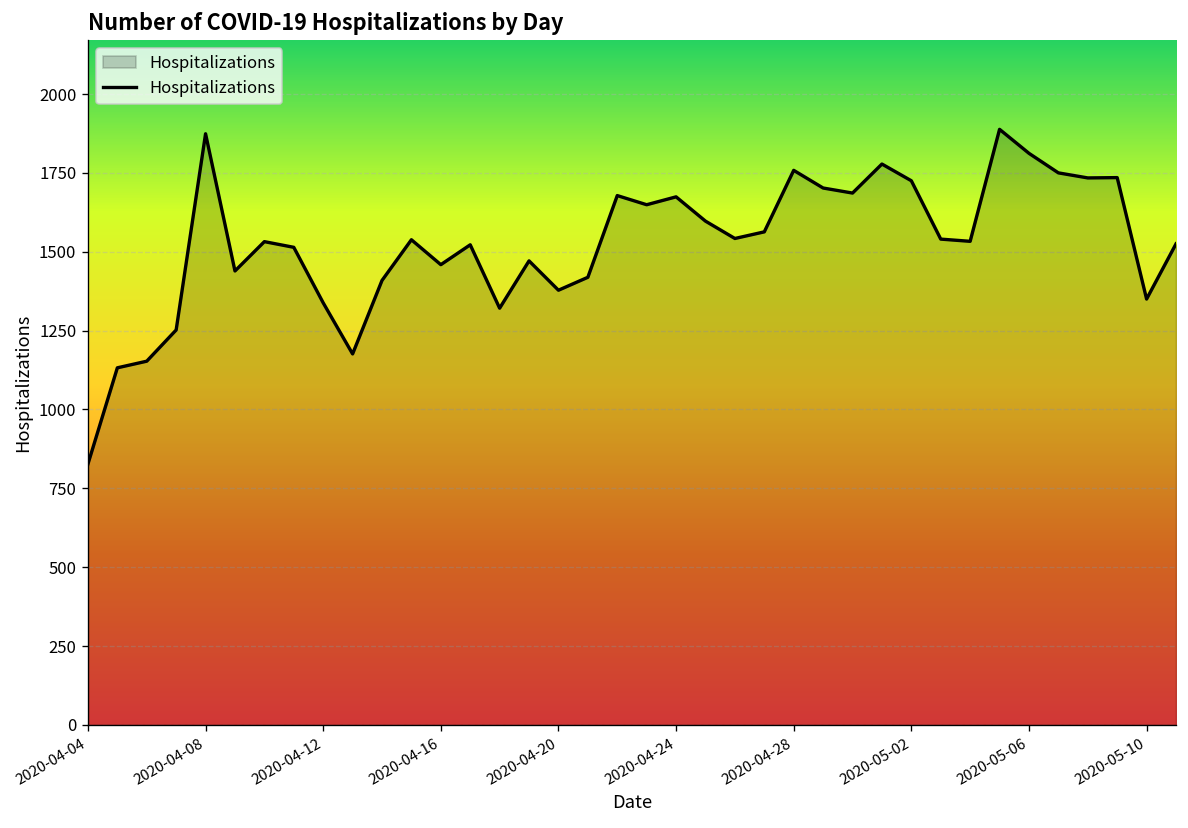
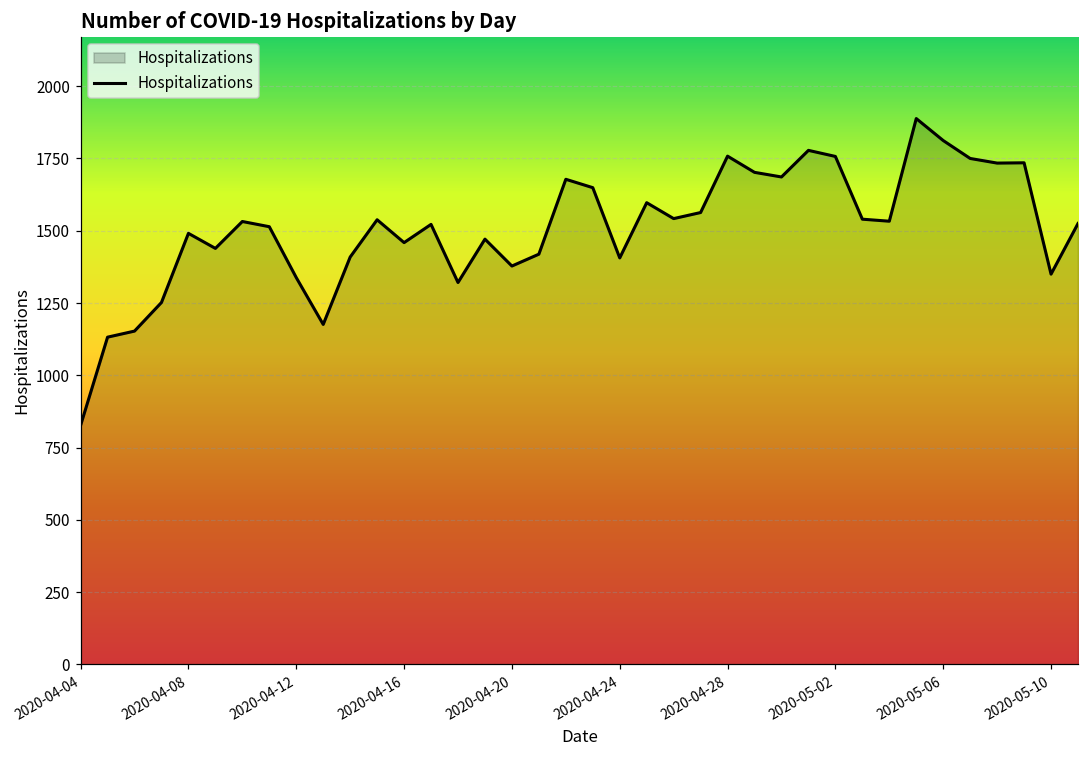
2020-04-08: 1870 -> 1490
2020-04-24: 1670 -> 1410
2020-05-02: 1730 -> 1760
